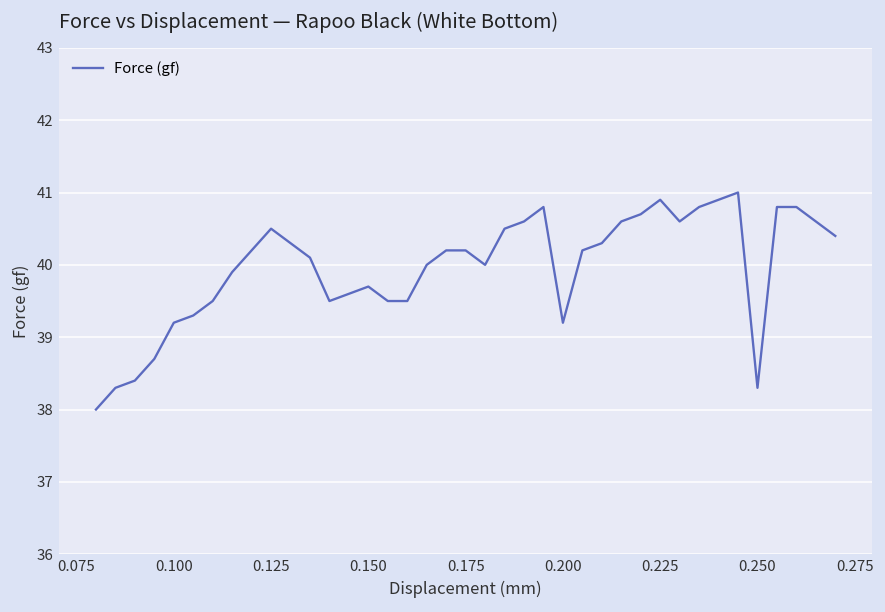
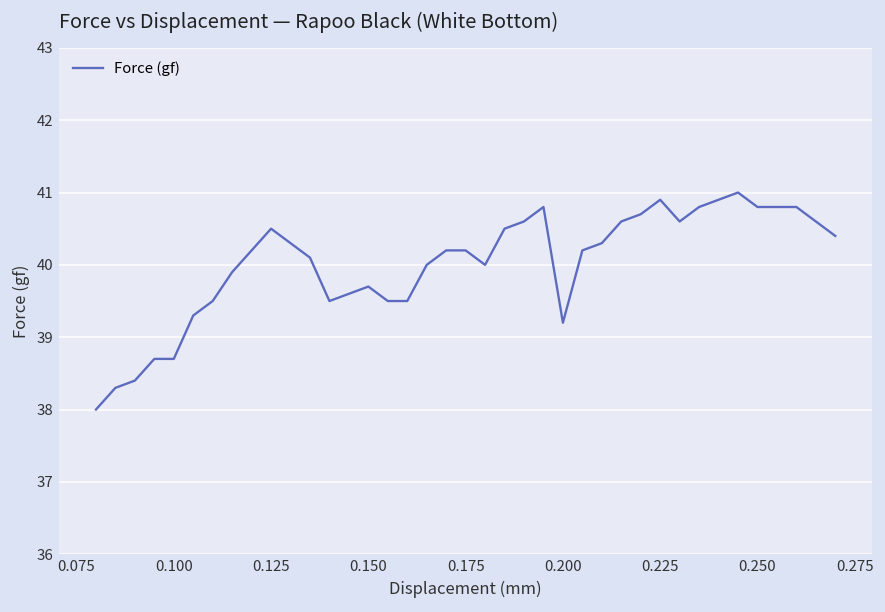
0.100: 39.2 -> 38.7
0.250: 38.3 -> 40.8
